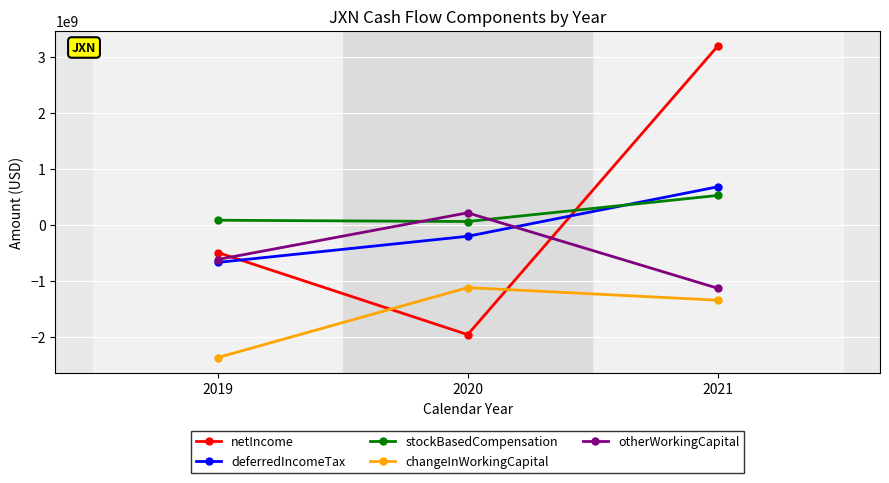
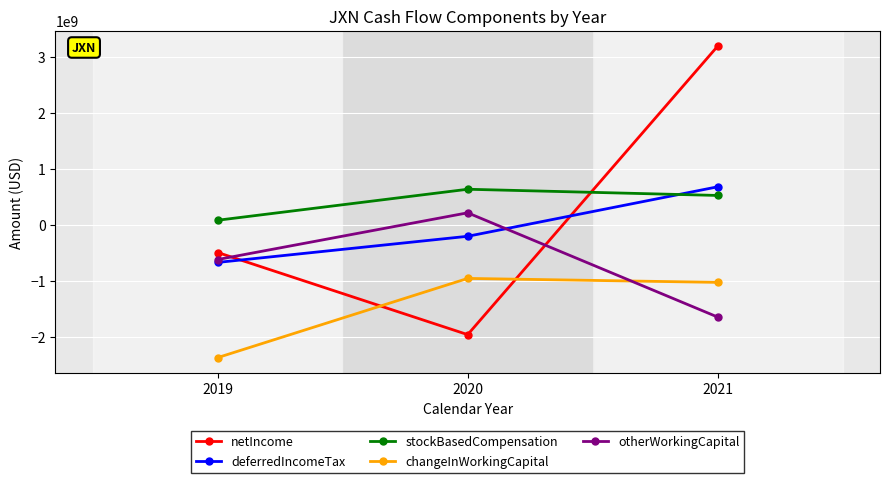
stockBasedCompensation, 2020: 100000000 -> 600000000
changeInWorkingCapital, 2020: -1100000000 -> -1000000000
changeInWorkingCapital, 2021: -1300000000 -> -1000000000
otherWorkingCapital, 2021: -1100000000 -> -1600000000
